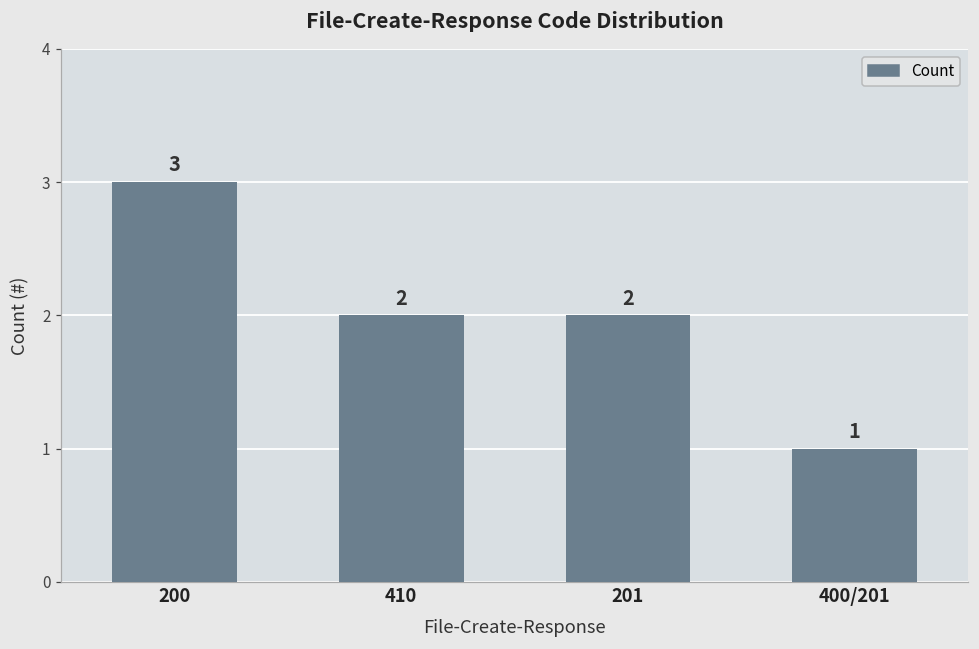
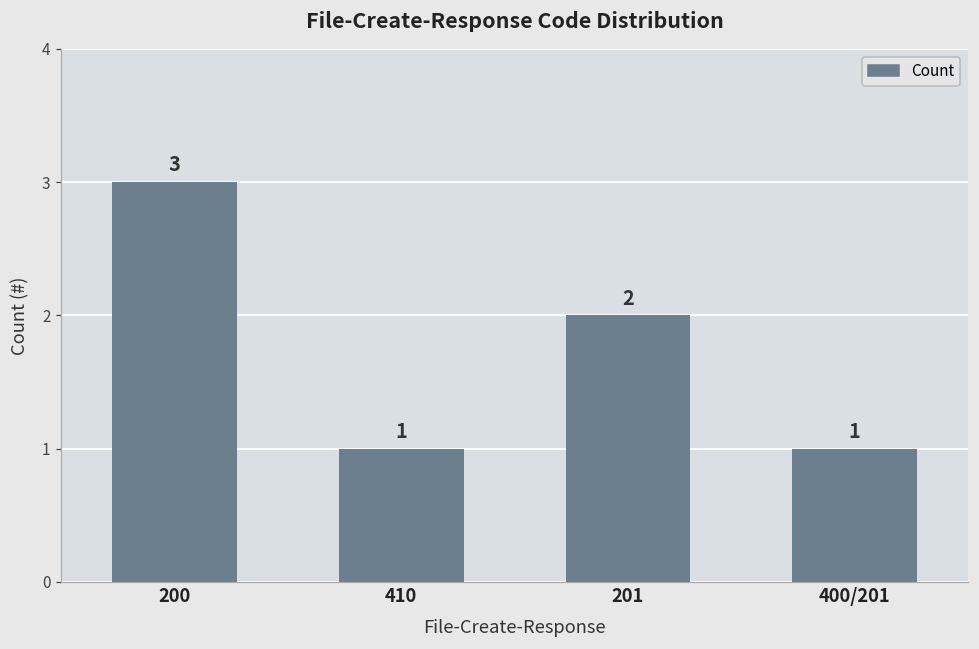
410: 2 -> 1
